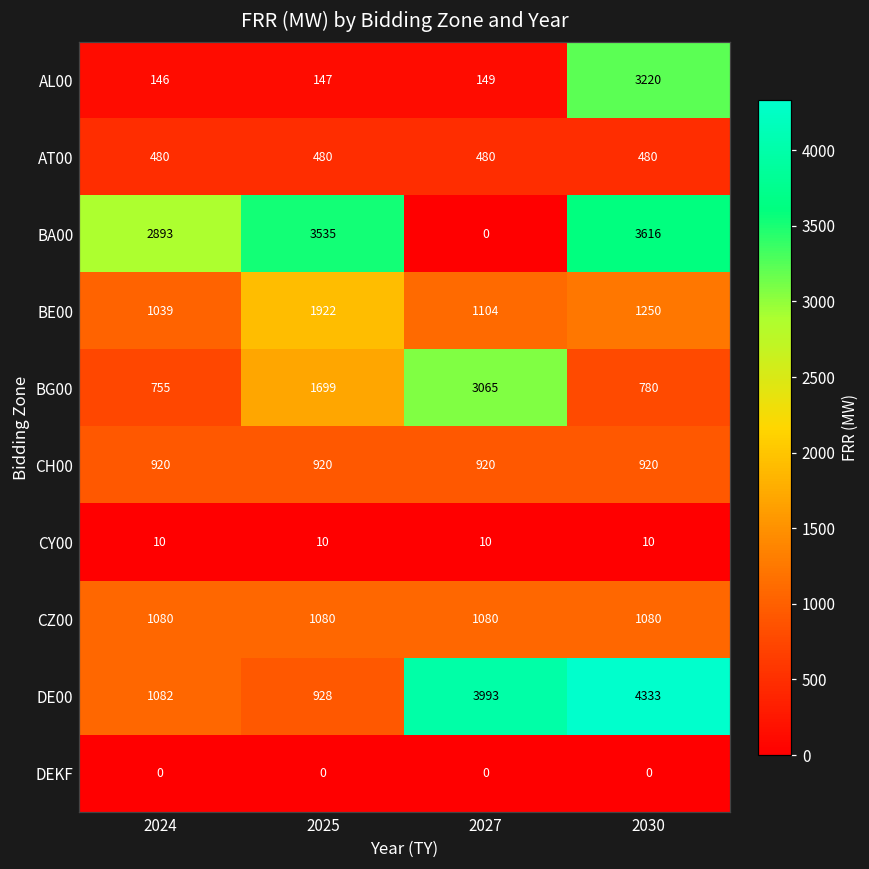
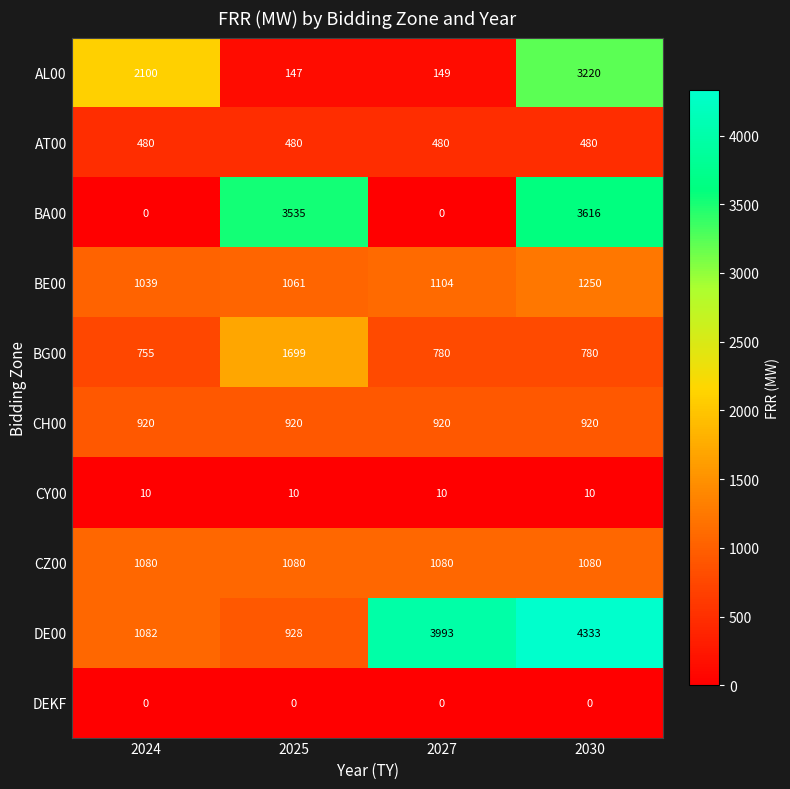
AL00, 2024: 146 -> 2100
BA00, 2024: 2893 -> 0
BE00, 2025: 1922 -> 1061
BG00, 2027: 3065 -> 780
